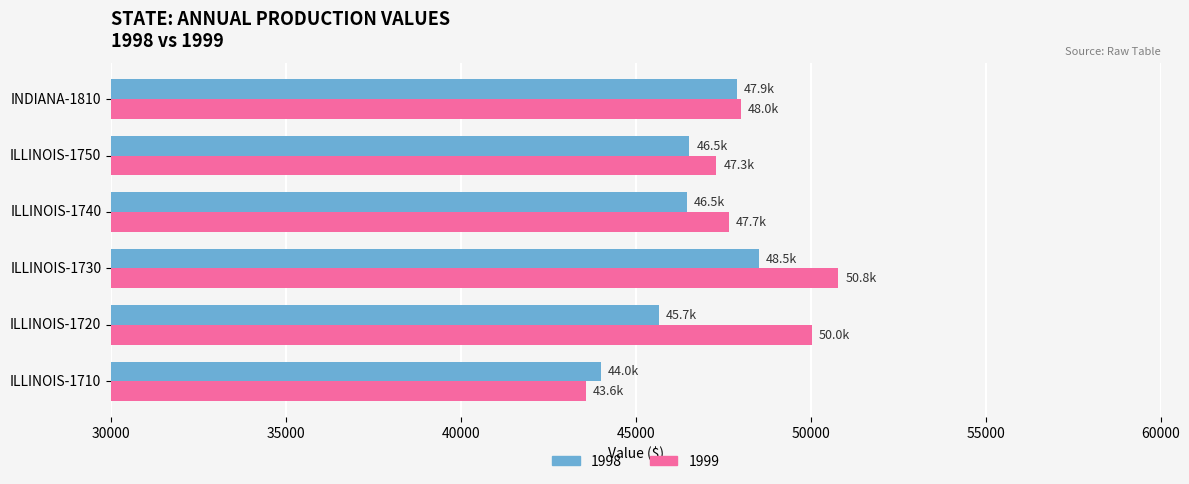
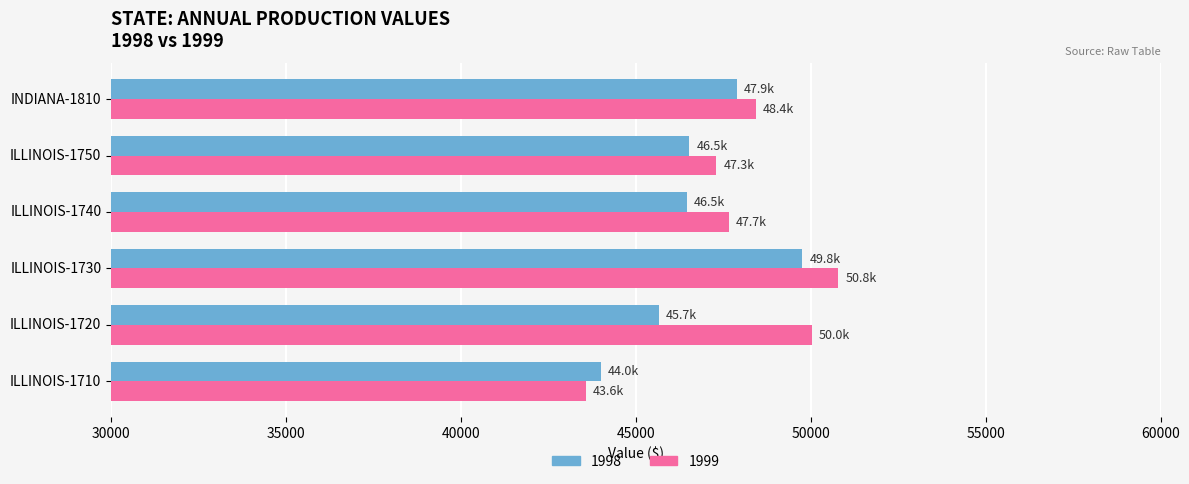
1999, INDIANA-1810: 48.0k -> 48.4k
1998, ILLINOIS-1730: 48.5k -> 49.8k
